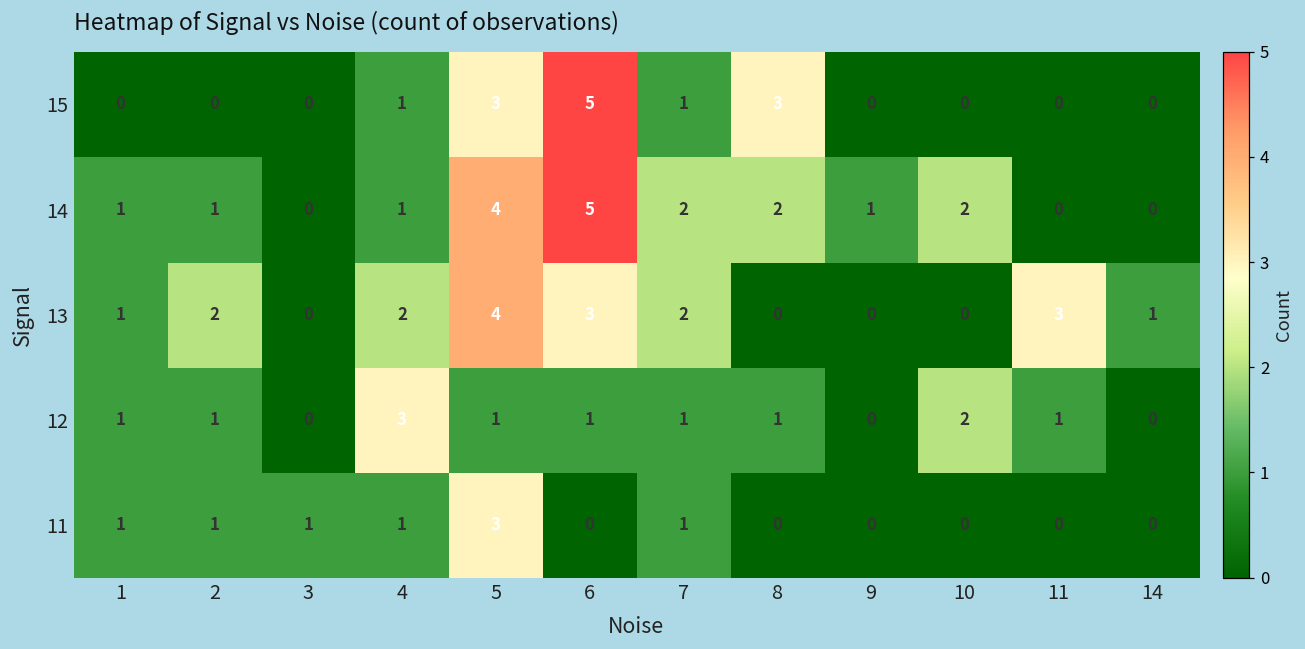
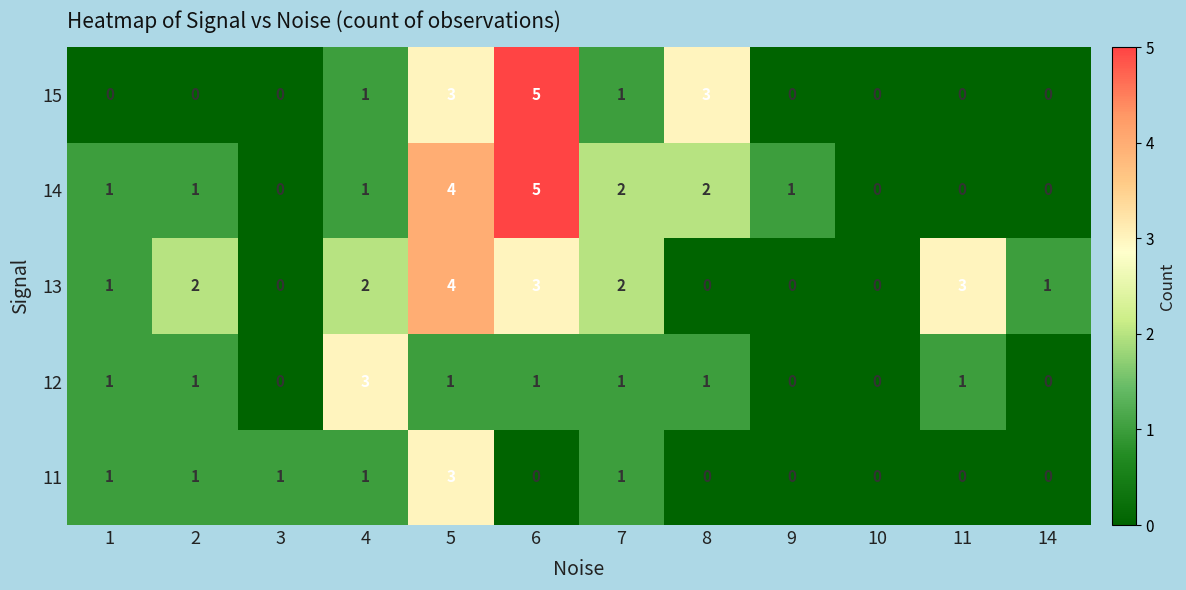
14, 10: 2 -> 0
12, 10: 2 -> 0
